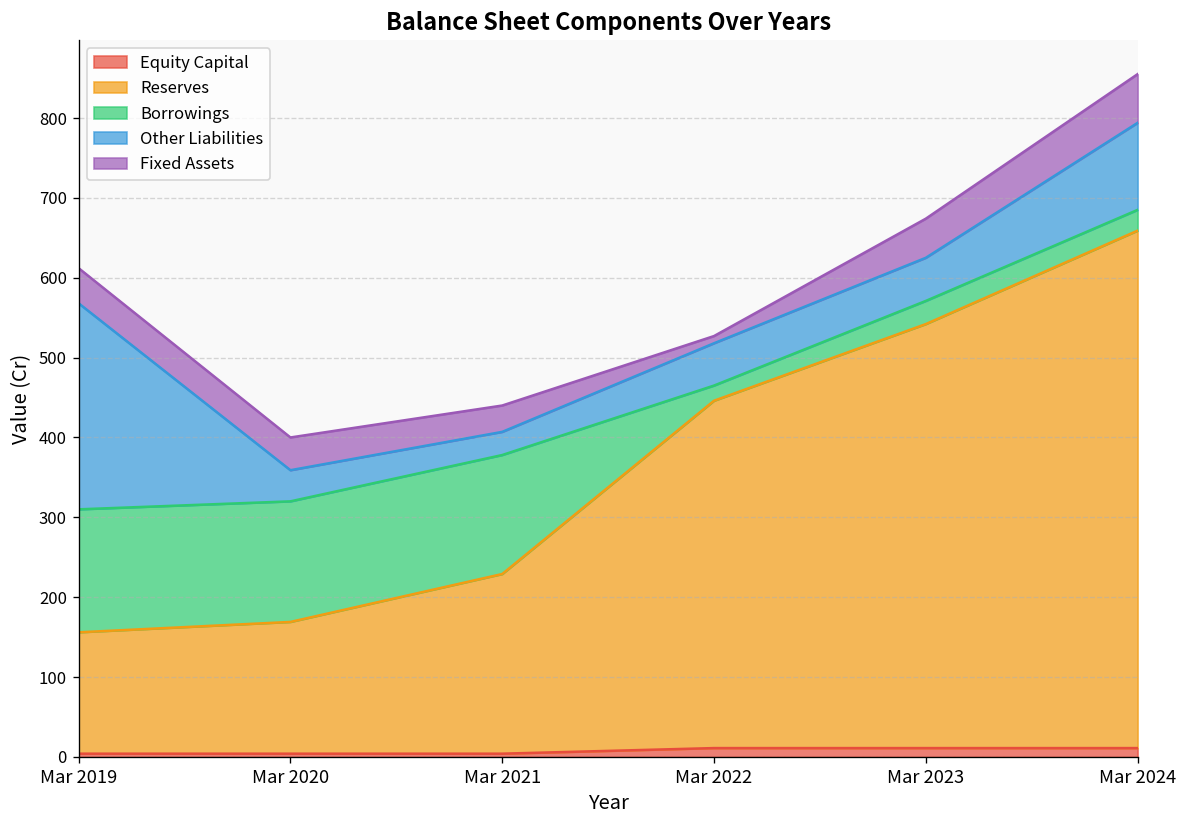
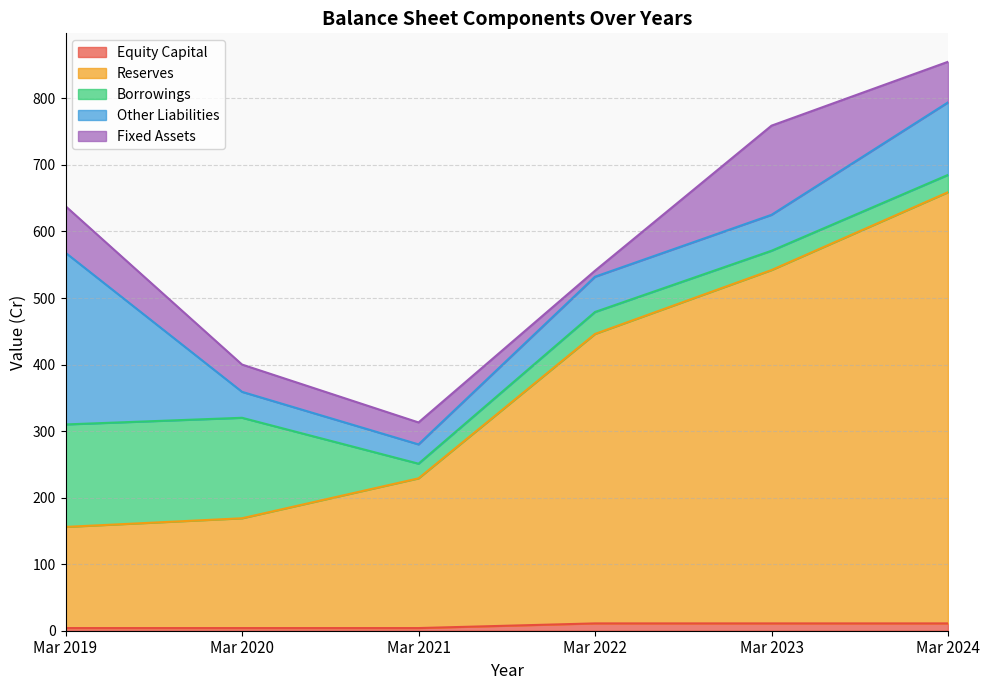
Fixed Assets, Mar 2019: 40 -> 70
Borrowings, Mar 2021: 150 -> 20
Borrowings, Mar 2022: 20 -> 30
Fixed Assets, Mar 2023: 50 -> 130
